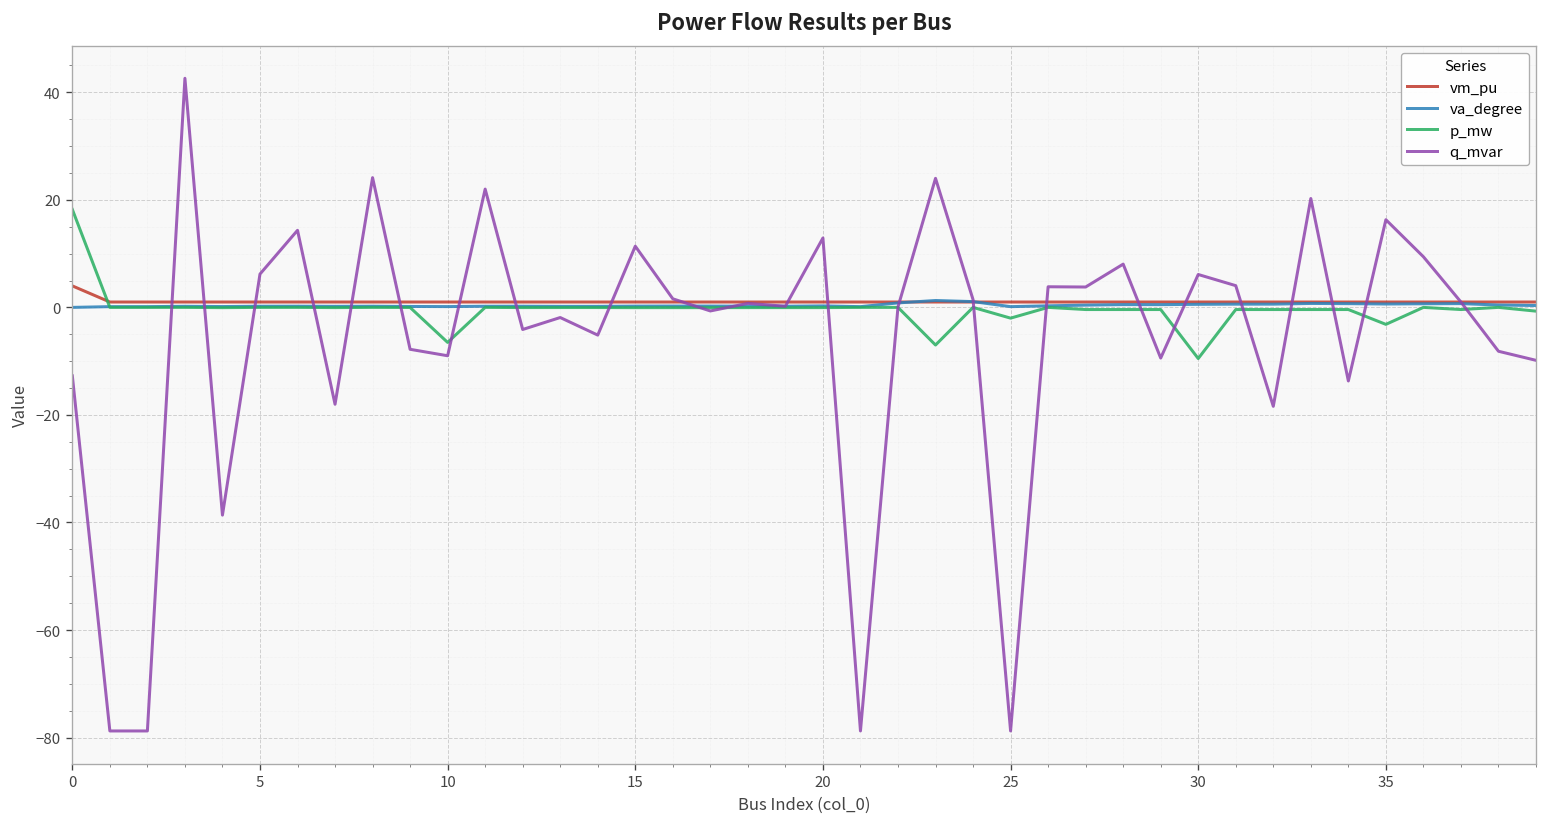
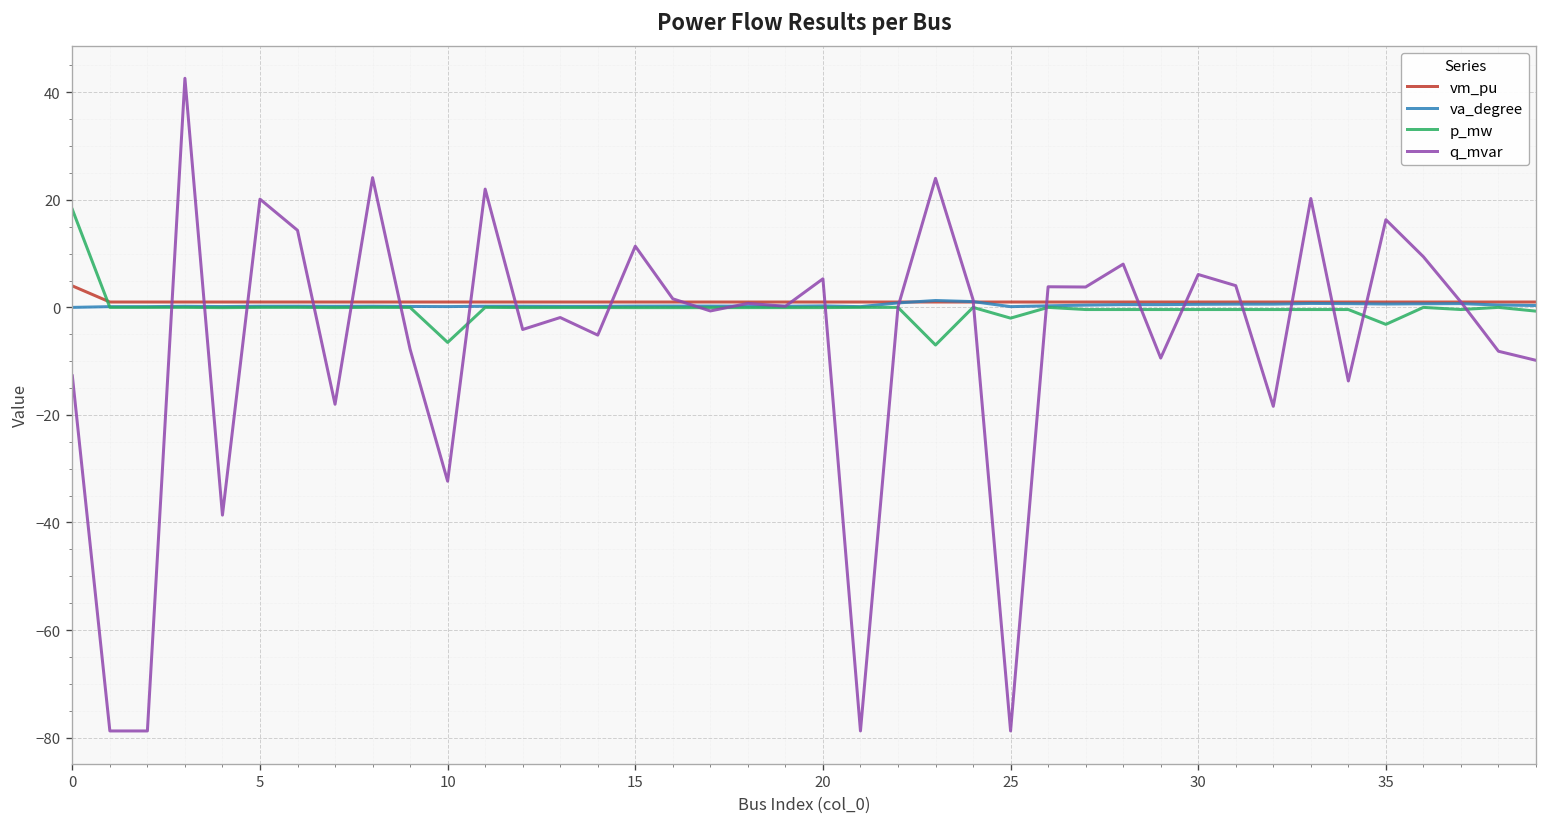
q_mvar, 5: 6 -> 20
q_mvar, 10: -9 -> -32
q_mvar, 20: 13 -> 5
p_mw, 30: -10 -> 0
